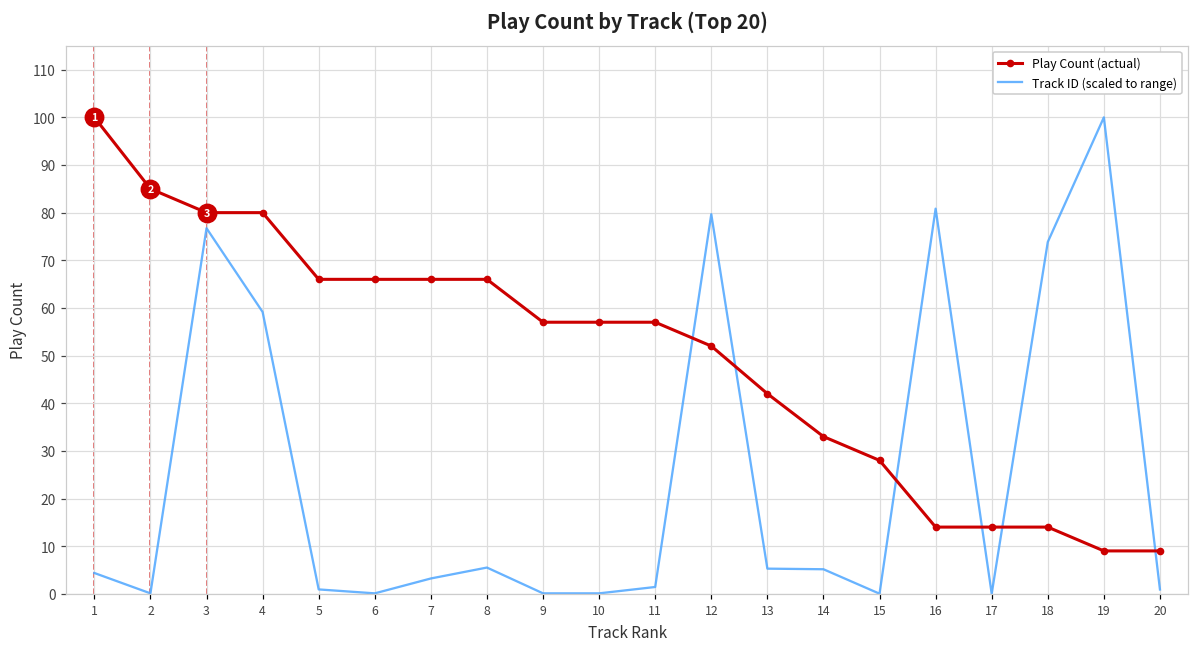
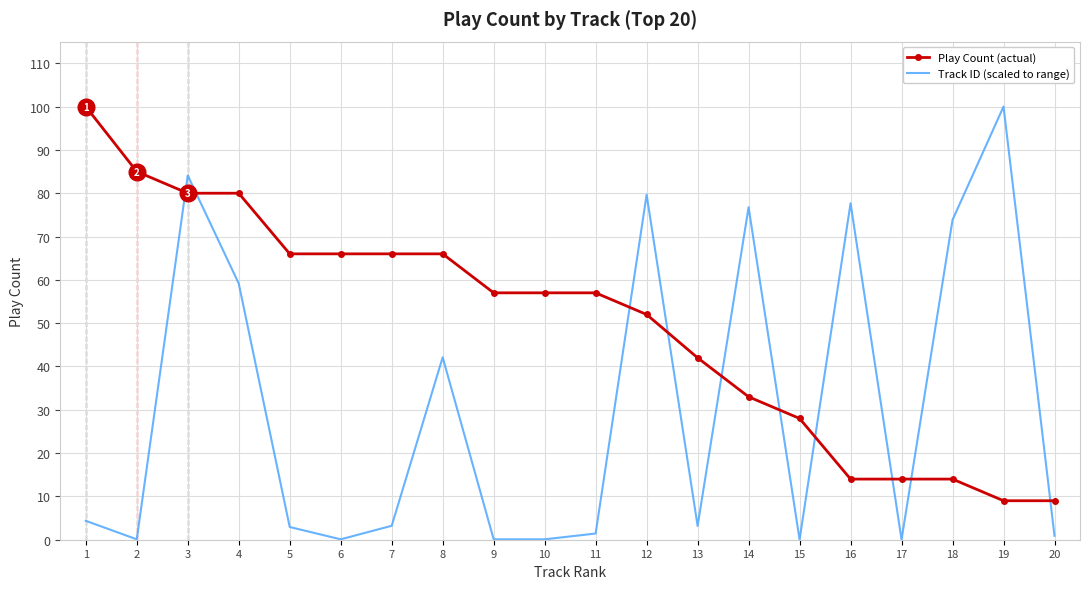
Track ID (scaled to range), 3: 77 -> 84
Track ID (scaled to range), 5: 1 -> 3
Track ID (scaled to range), 8: 6 -> 42
Track ID (scaled to range), 13: 5 -> 3
Track ID (scaled to range), 14: 5 -> 77
Track ID (scaled to range), 16: 81 -> 78
